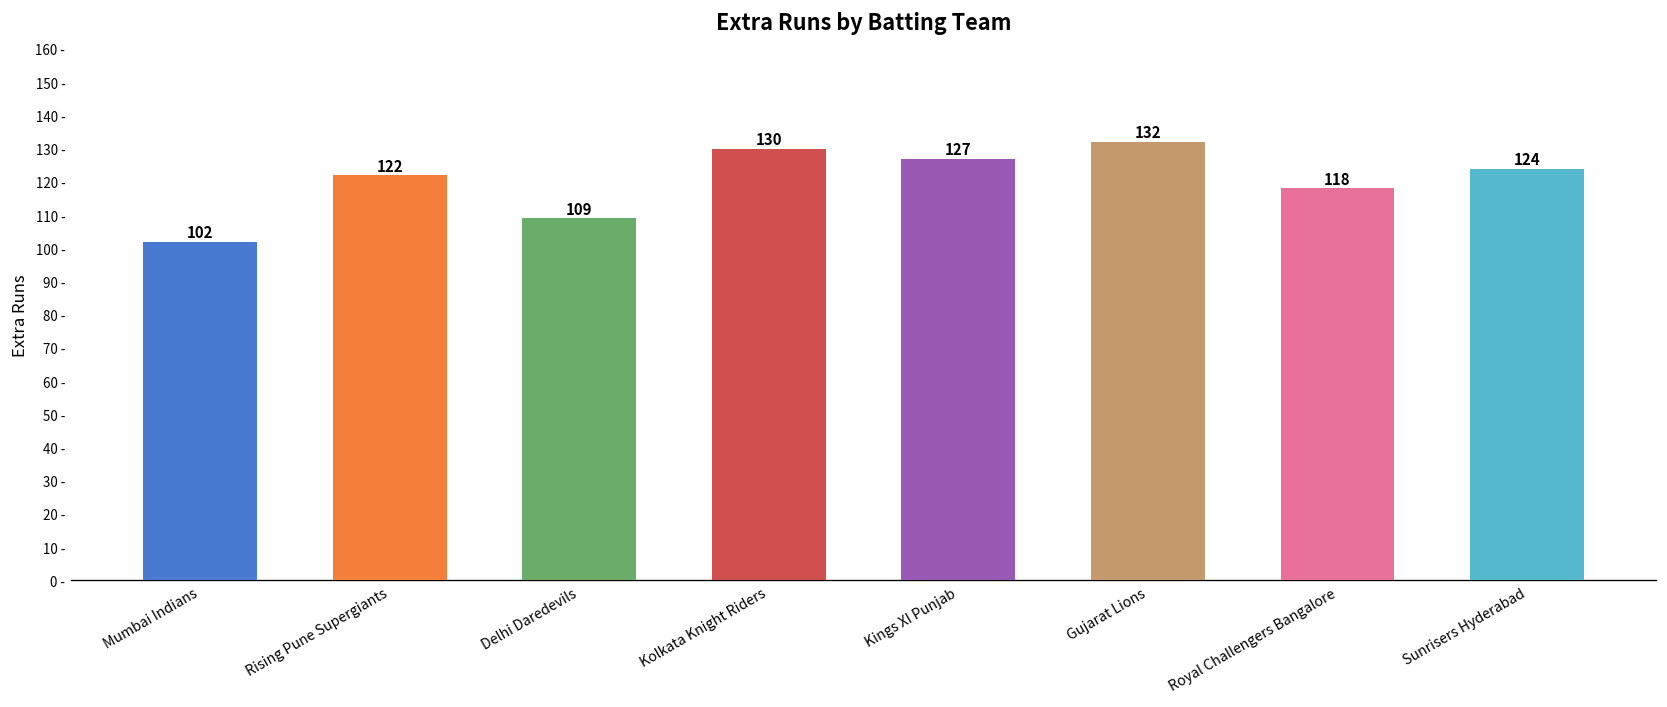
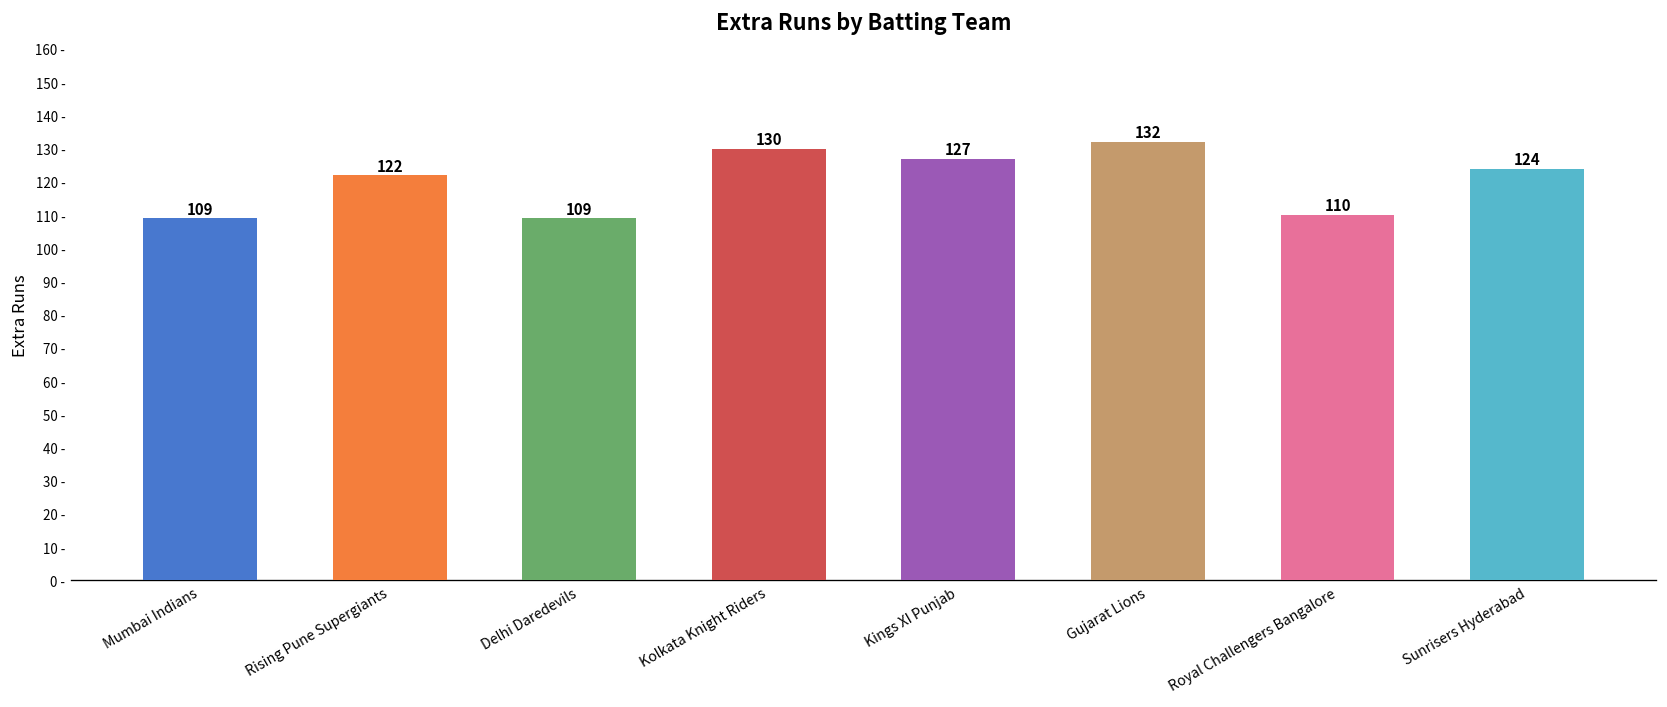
Mumbai Indians: 102 -> 109
Royal Challengers Bangalore: 118 -> 110
